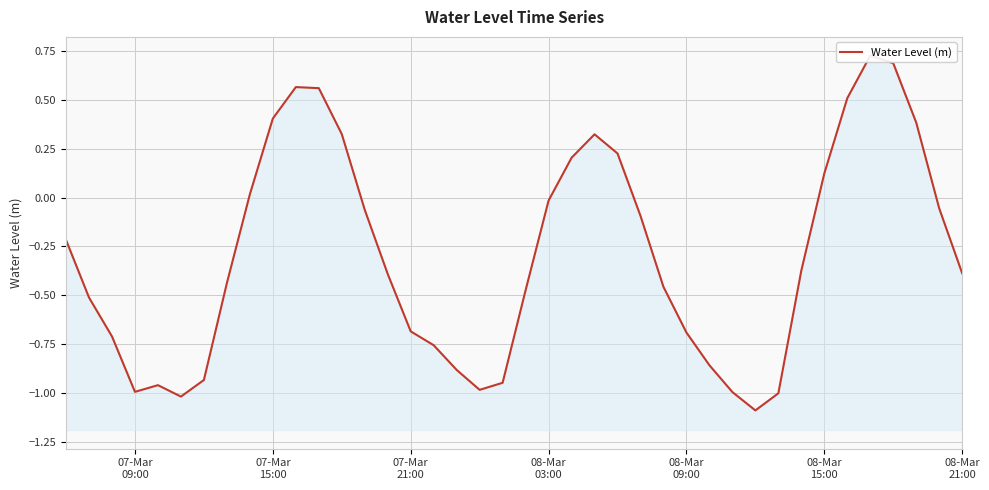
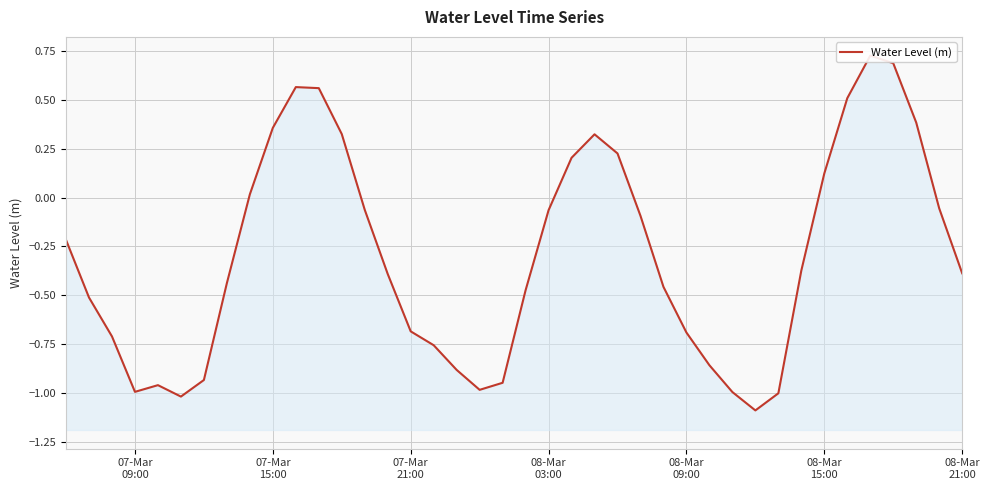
07-Mar 15:00: 0.40 -> 0.36
08-Mar 03:00: -0.01 -> -0.06
